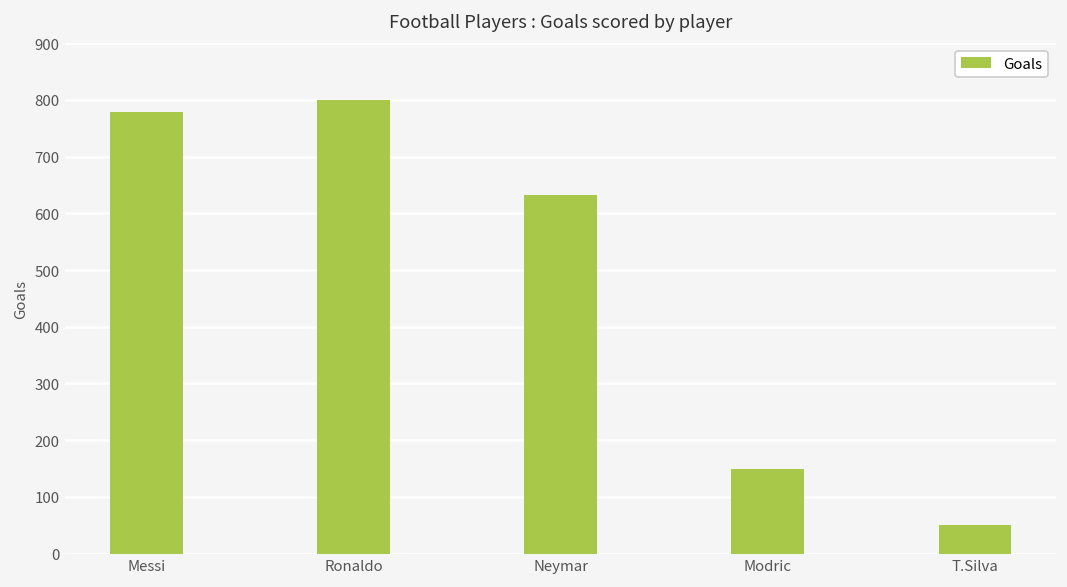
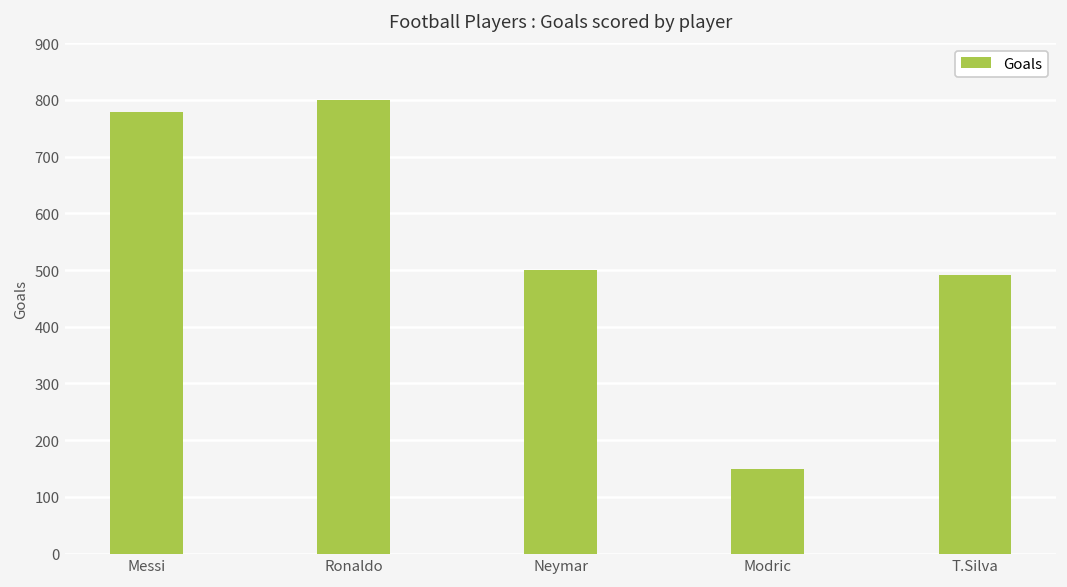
Neymar: 630 -> 500
T.Silva: 50 -> 490
